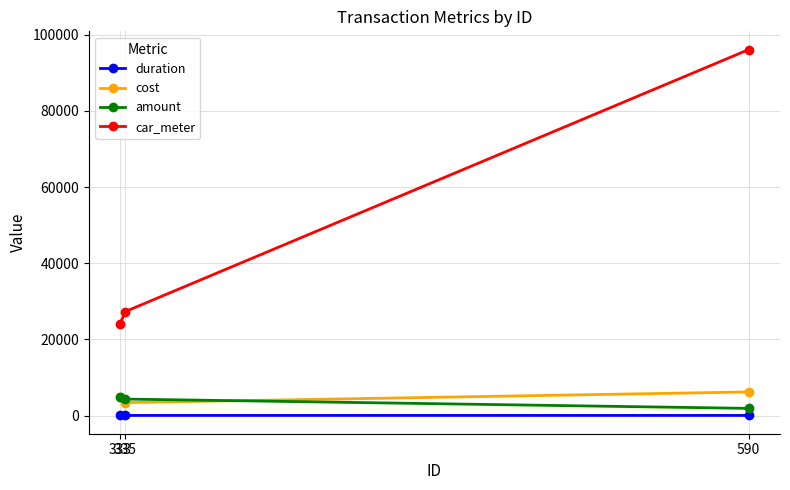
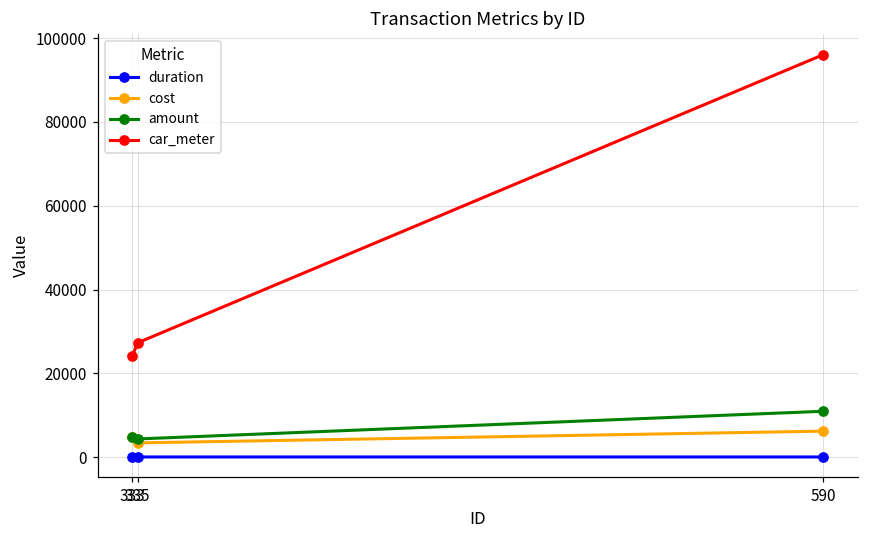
amount, 590: 2000 -> 11000
